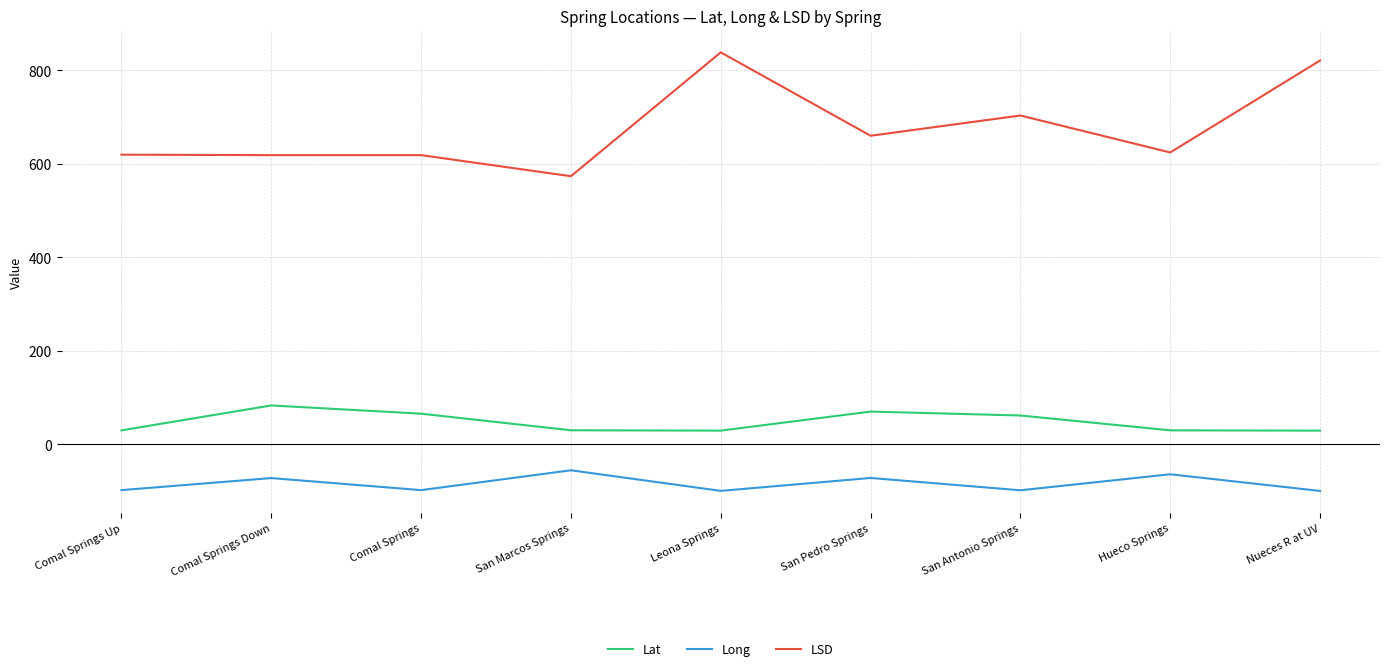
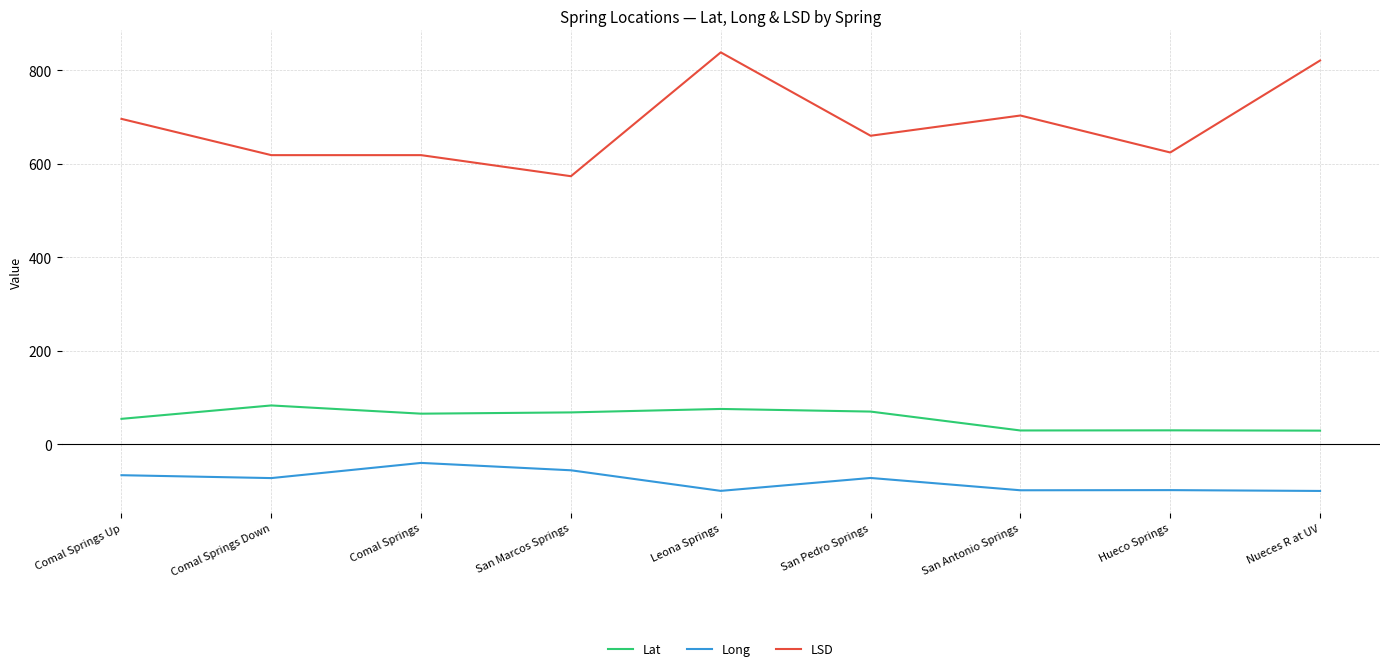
Lat, Comal Springs Up: 30 -> 50
Long, Comal Springs Up: -100 -> -70
LSD, Comal Springs Up: 620 -> 700
Long, Comal Springs: -100 -> -40
Lat, San Marcos Springs: 30 -> 70
Lat, Leona Springs: 30 -> 80
Lat, San Antonio Springs: 60 -> 30
Long, Hueco Springs: -60 -> -100
